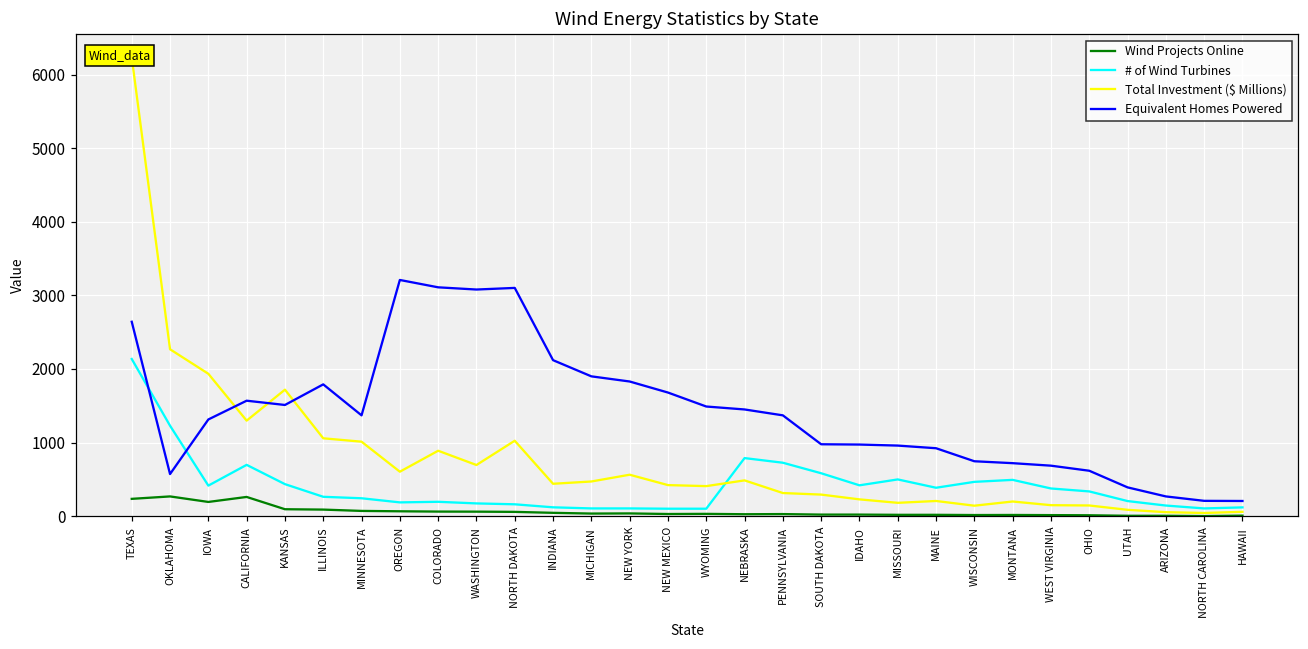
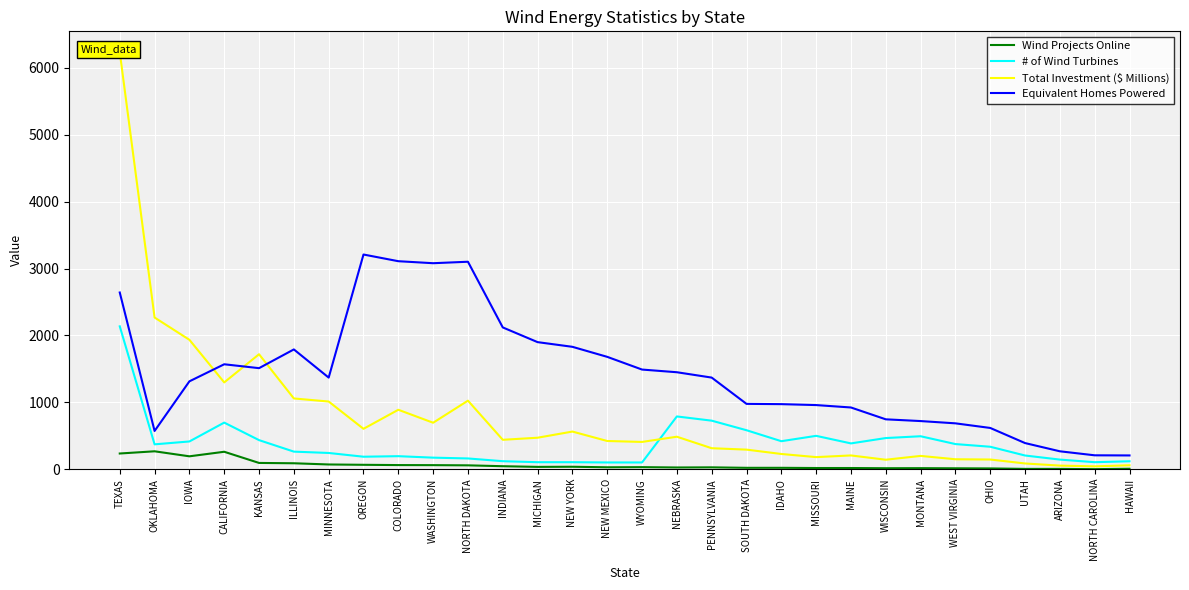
# of Wind Turbines, OKLAHOMA: 1200 -> 400
